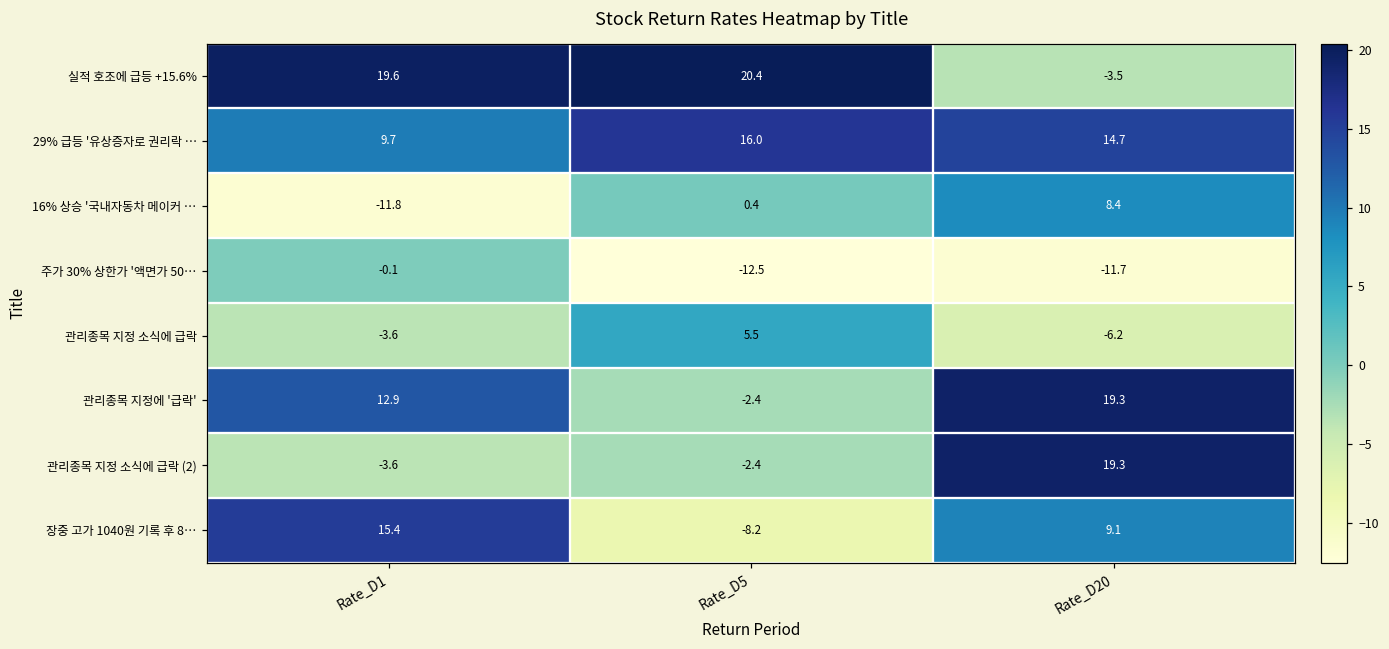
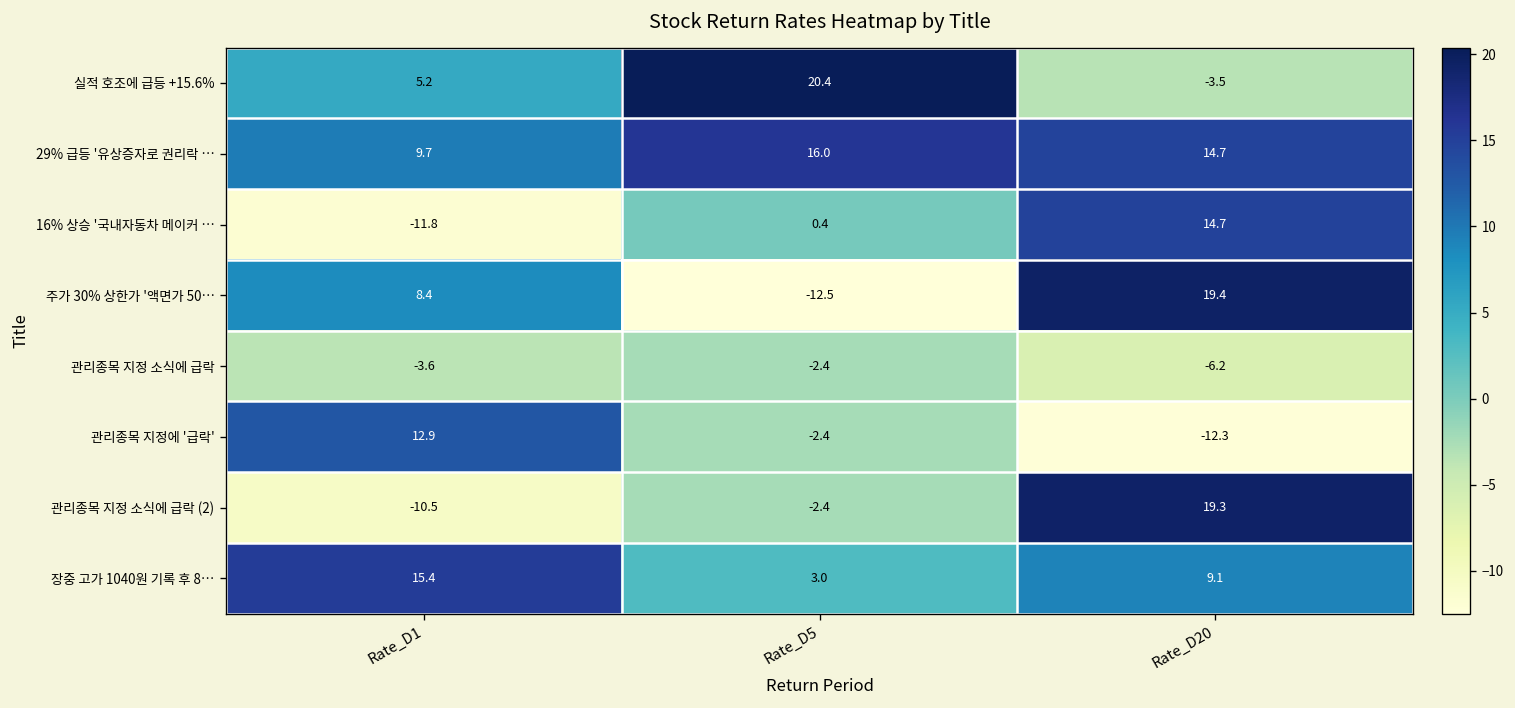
실적 호조에 급등 +15.6%, Rate_D1: 19.6 -> 5.2
16% 상승 '국내자동차 메이커 …, Rate_D20: 8.4 -> 14.7
주가 30% 상한가 '액면가 50…, Rate_D1: -0.1 -> 8.4
주가 30% 상한가 '액면가 50…, Rate_D20: -11.7 -> 19.4
관리종목 지정 소식에 급락, Rate_D5: 5.5 -> -2.4
관리종목 지정에 '급락', Rate_D20: 19.3 -> -12.3
관리종목 지정 소식에 급락 (2), Rate_D1: -3.6 -> -10.5
장중 고가 1040원 기록 후 8…, Rate_D5: -8.2 -> 3.0
